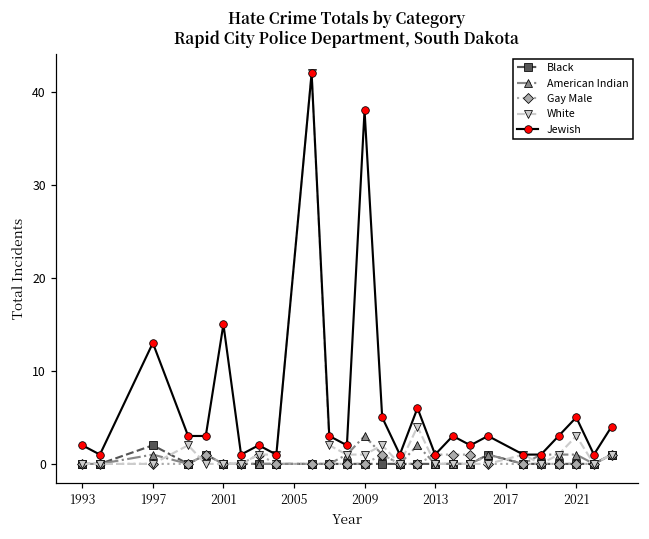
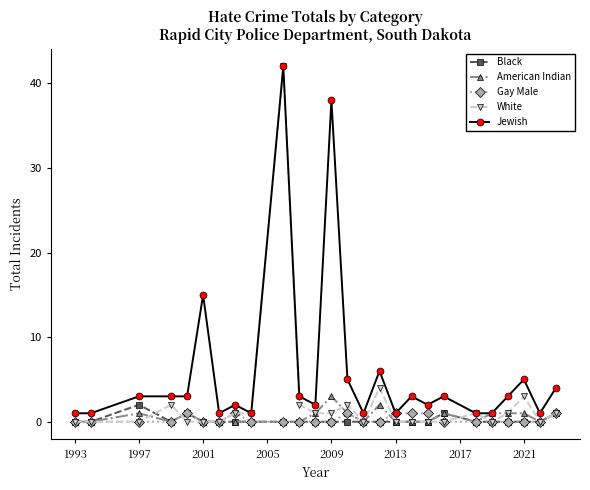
Jewish, 1993: 2 -> 1
Jewish, 1997: 13 -> 3
